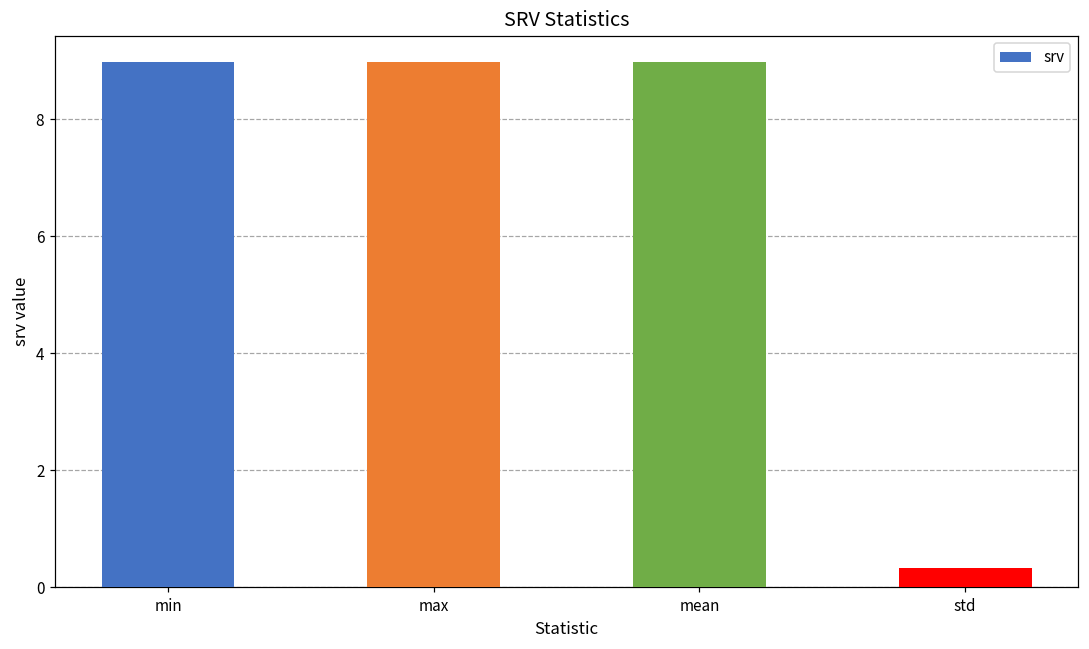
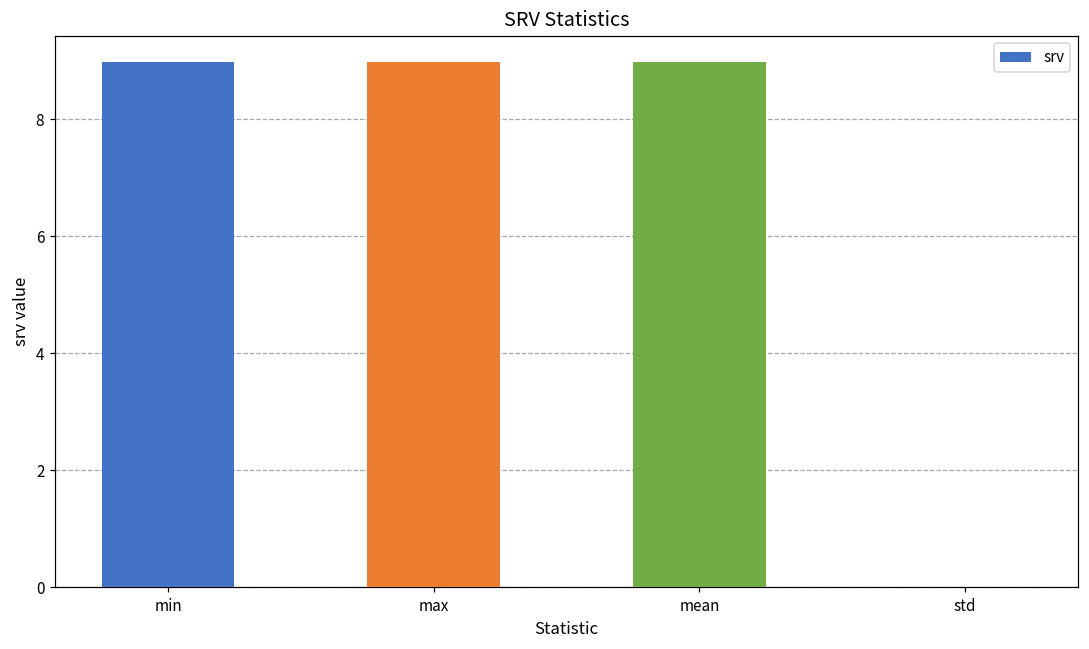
std: 0.3 -> 0.0
